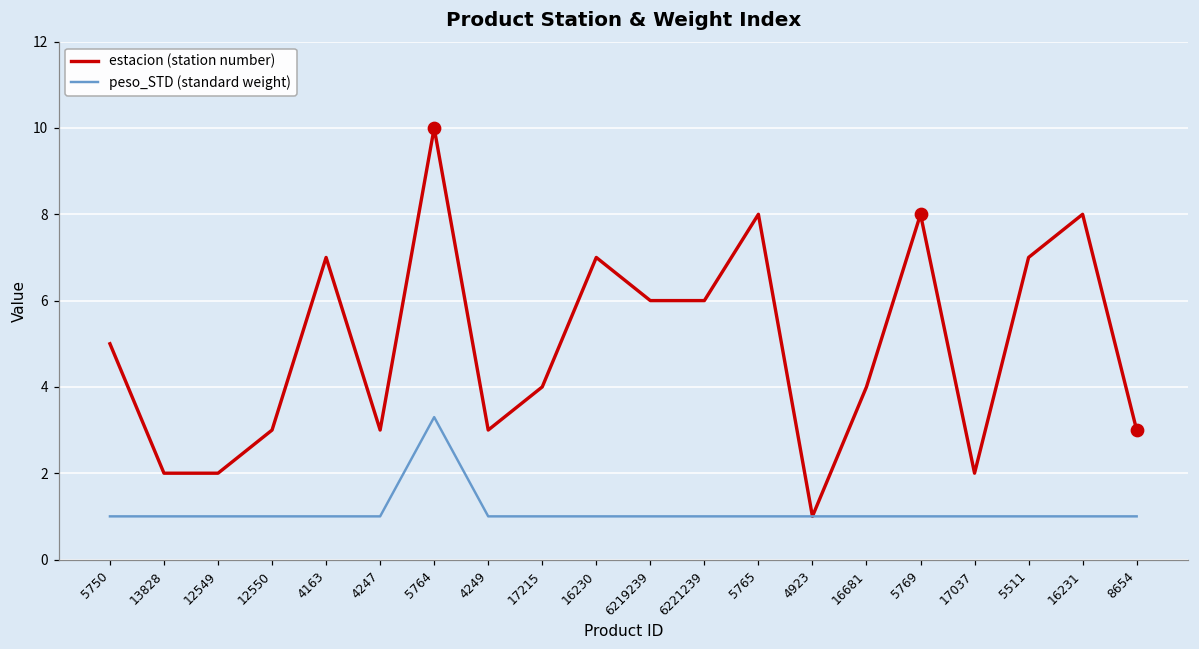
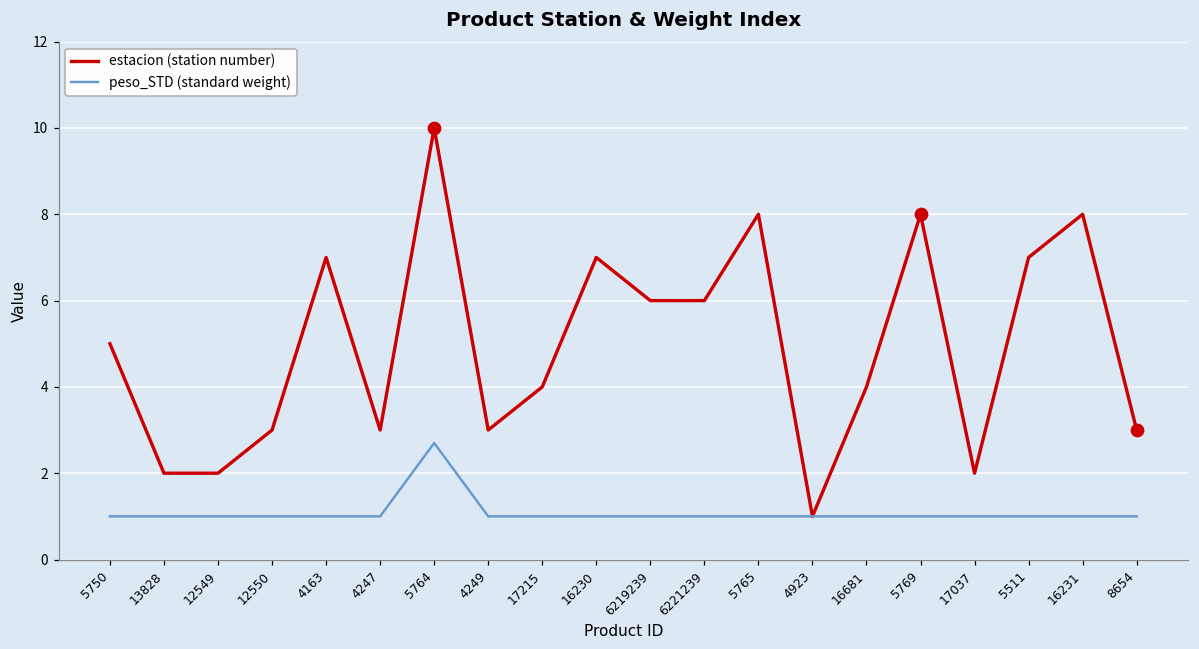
peso_STD (standard weight), 5764: 3.3 -> 2.7
